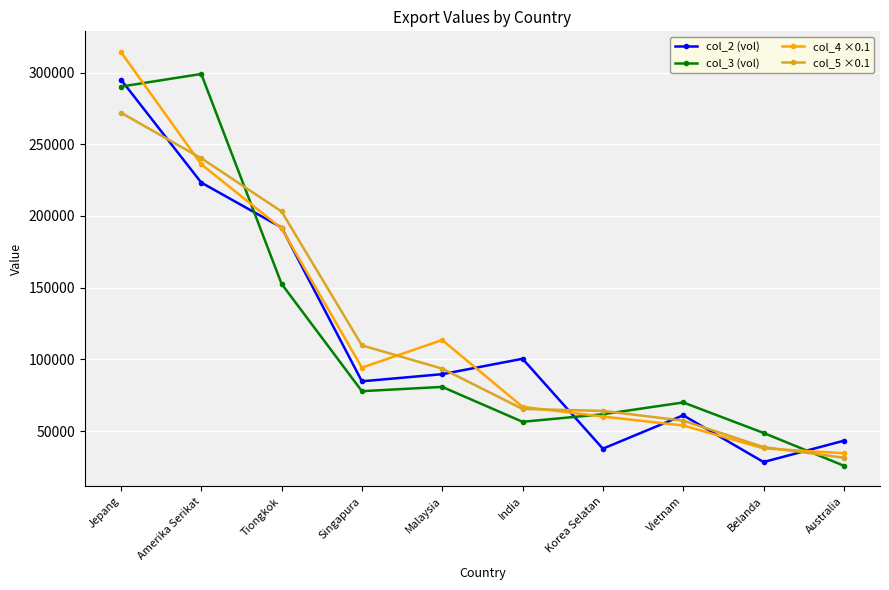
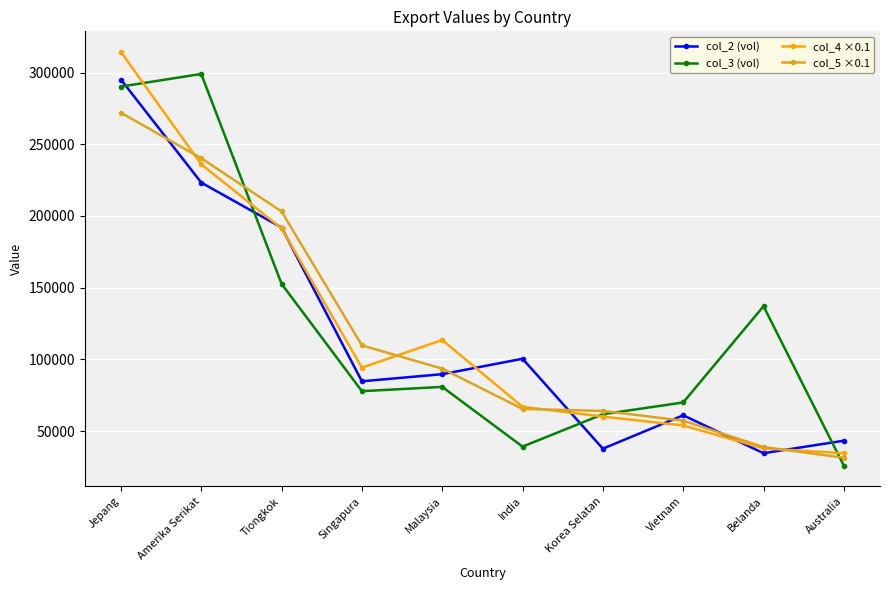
col_3 (vol), India: 57000 -> 39000
col_2 (vol), Belanda: 29000 -> 35000
col_3 (vol), Belanda: 49000 -> 137000
